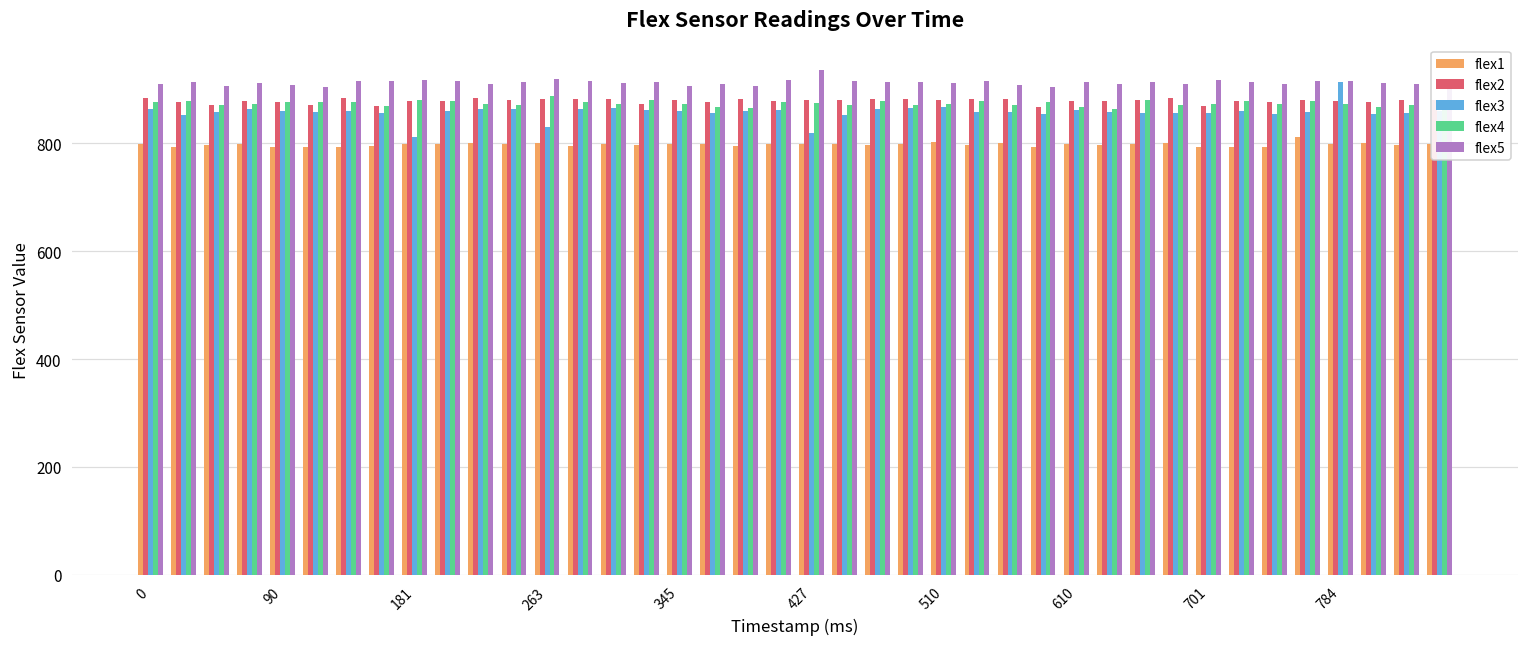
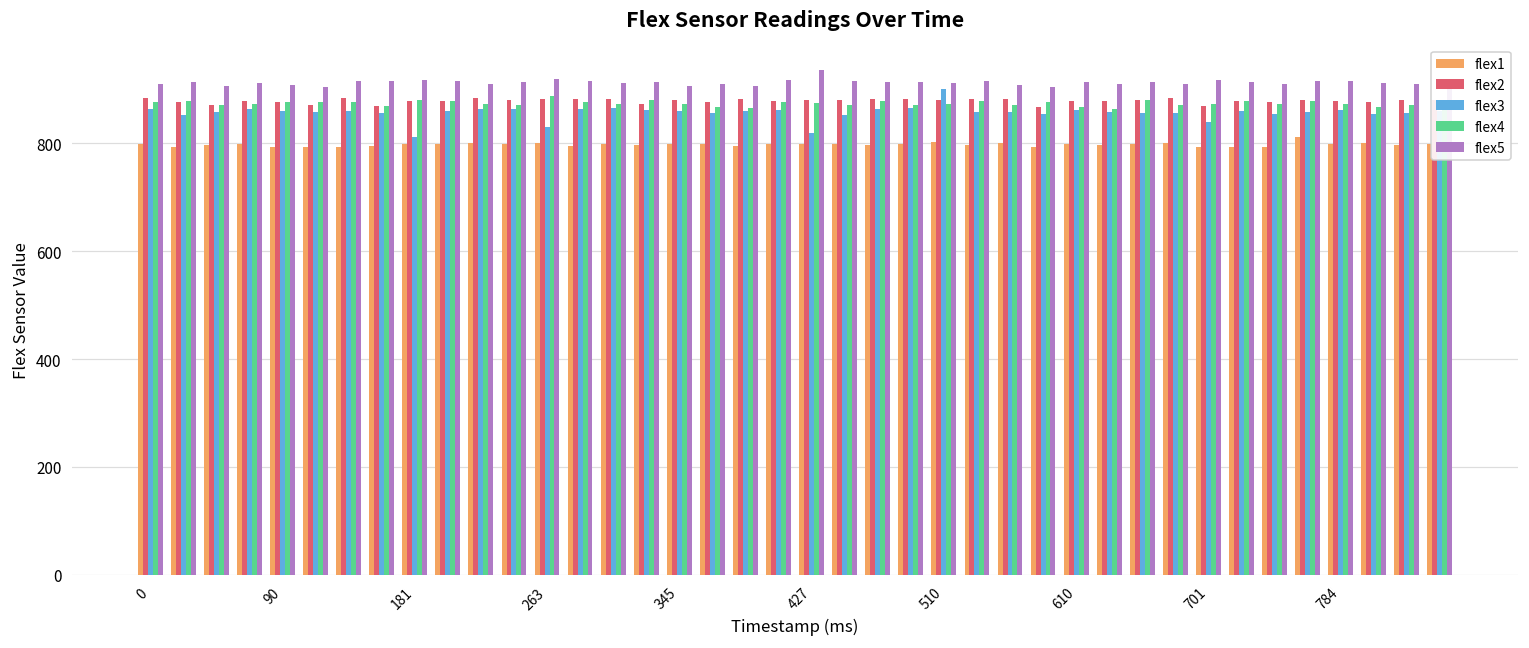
flex3, 510: 870 -> 900
flex3, 701: 860 -> 840
flex3, 784: 910 -> 860
